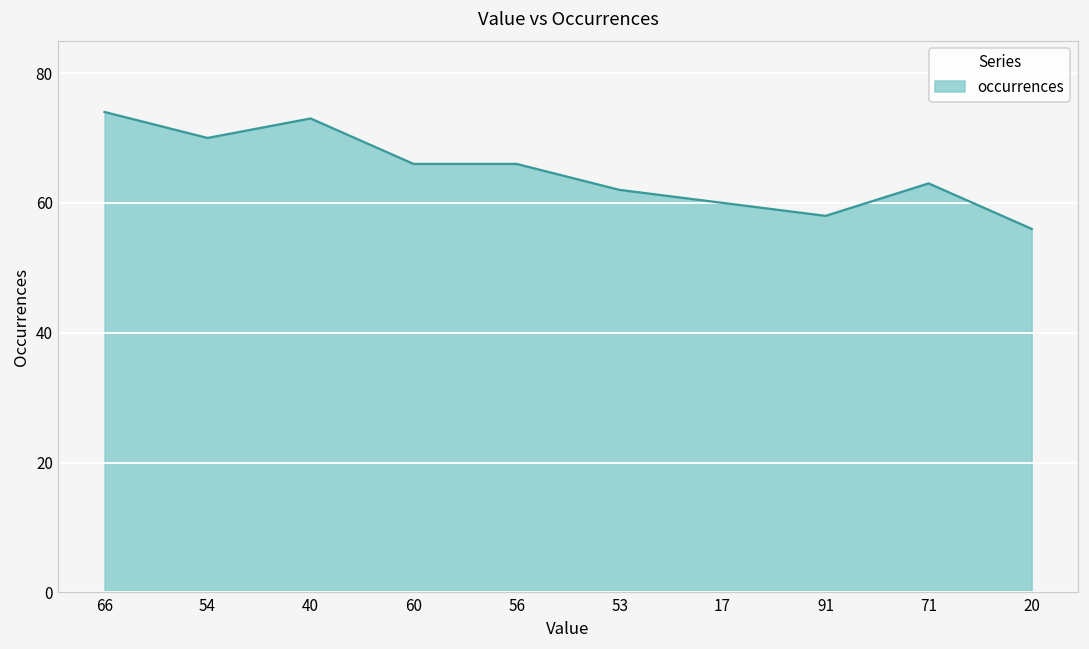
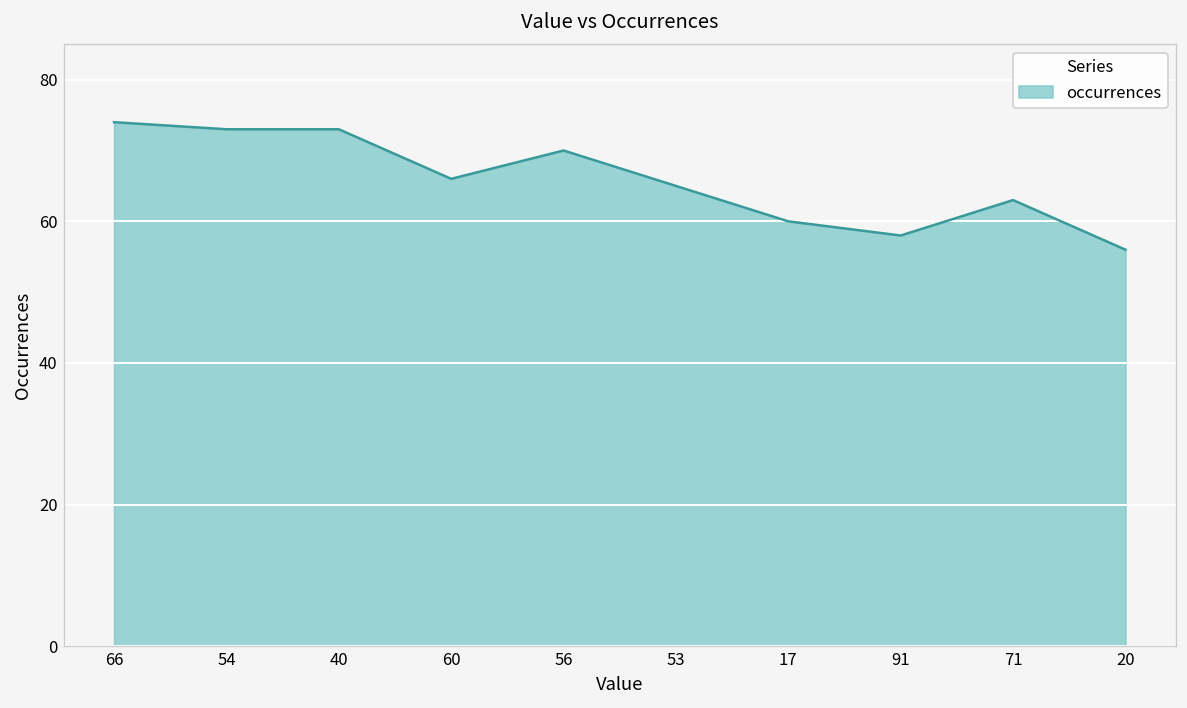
54: 70 -> 73
56: 66 -> 70
53: 62 -> 65
